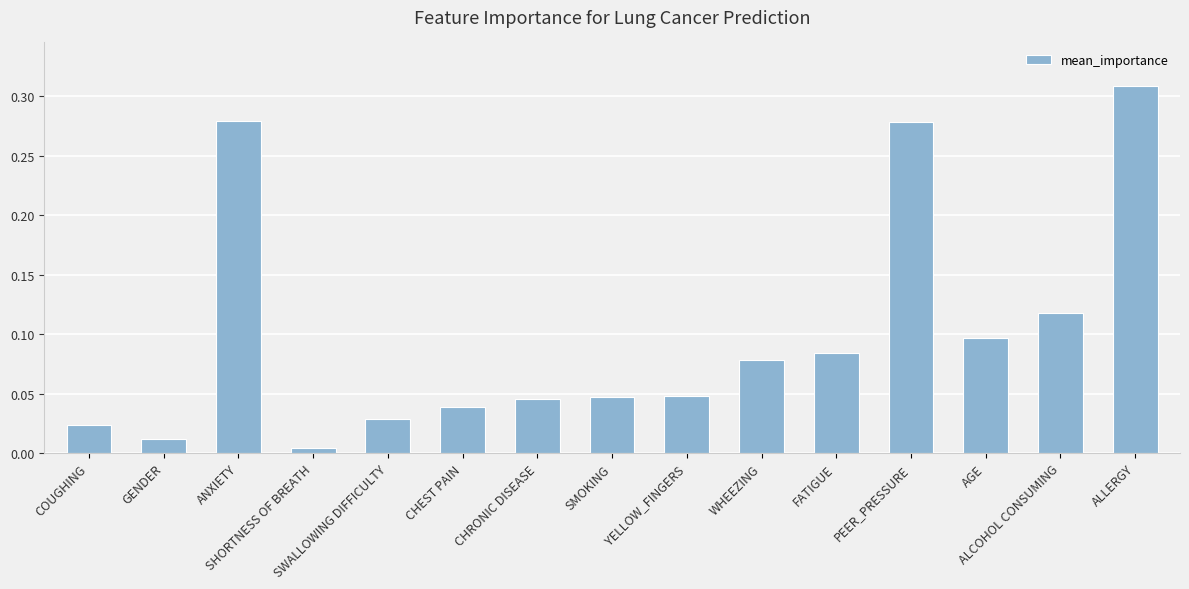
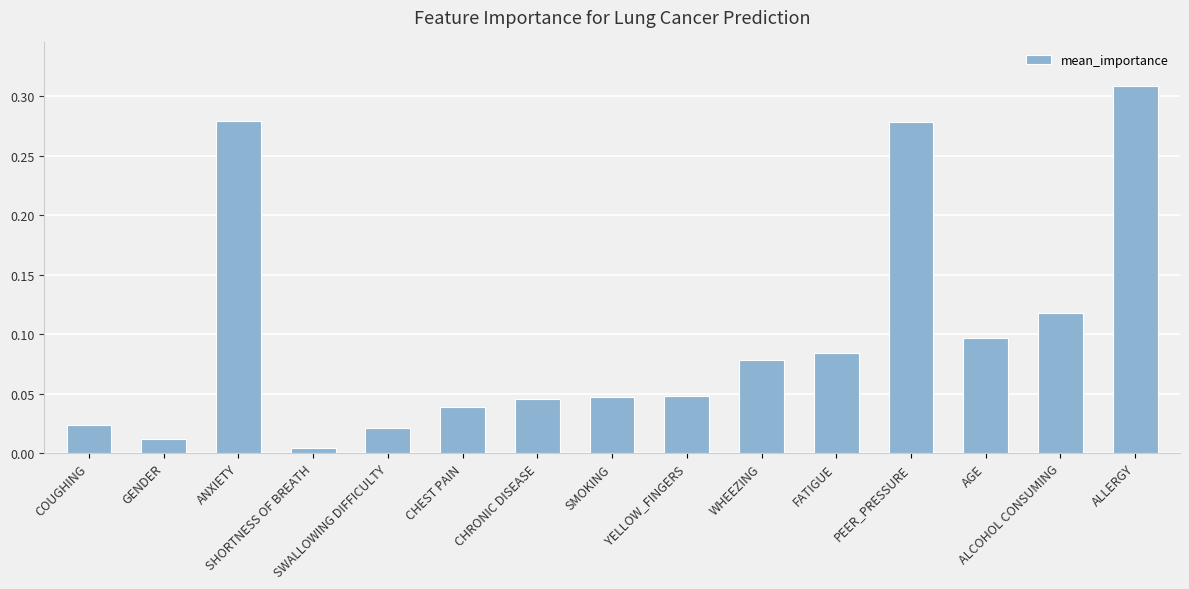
SWALLOWING DIFFICULTY: 0.029 -> 0.021
